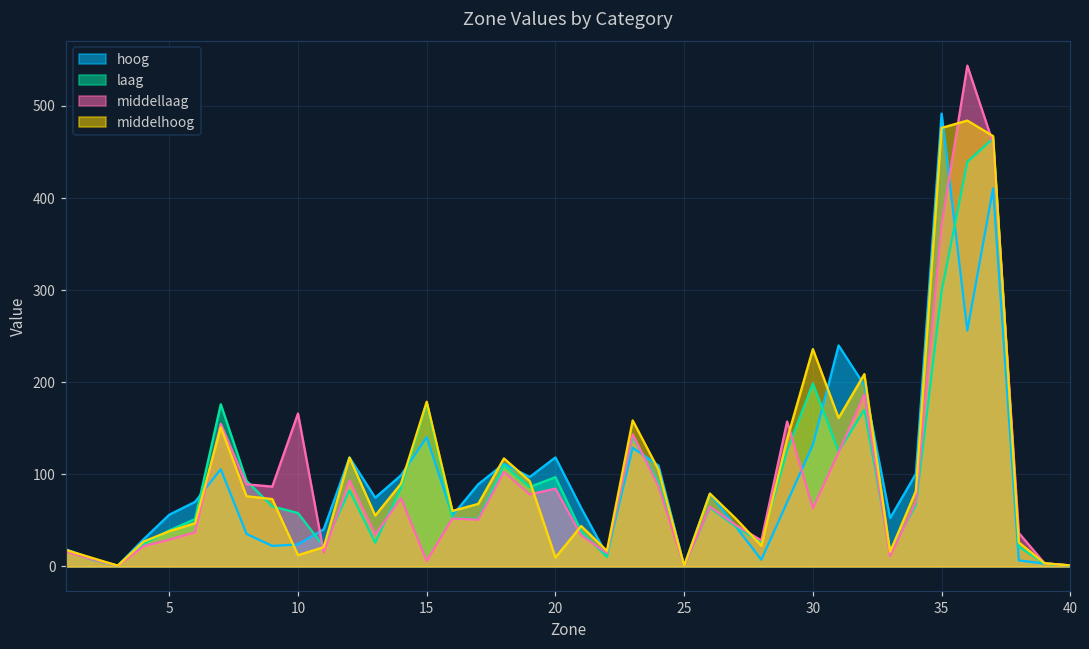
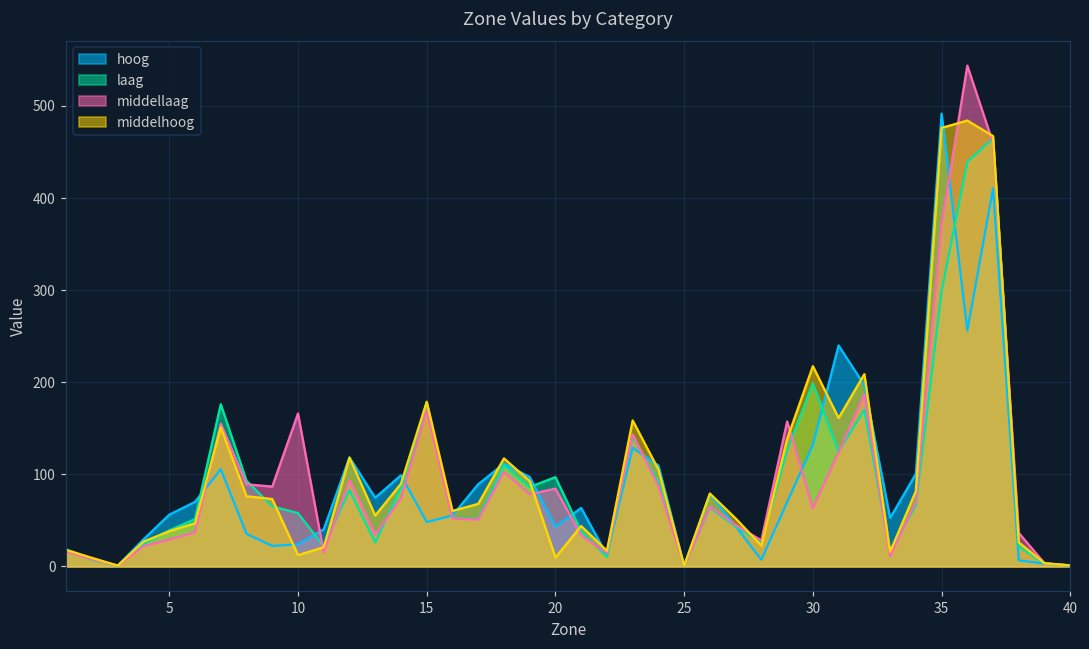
hoog, 15: 140 -> 50
middellaag, 15: 10 -> 170
hoog, 20: 120 -> 40
middelhoog, 30: 240 -> 220
